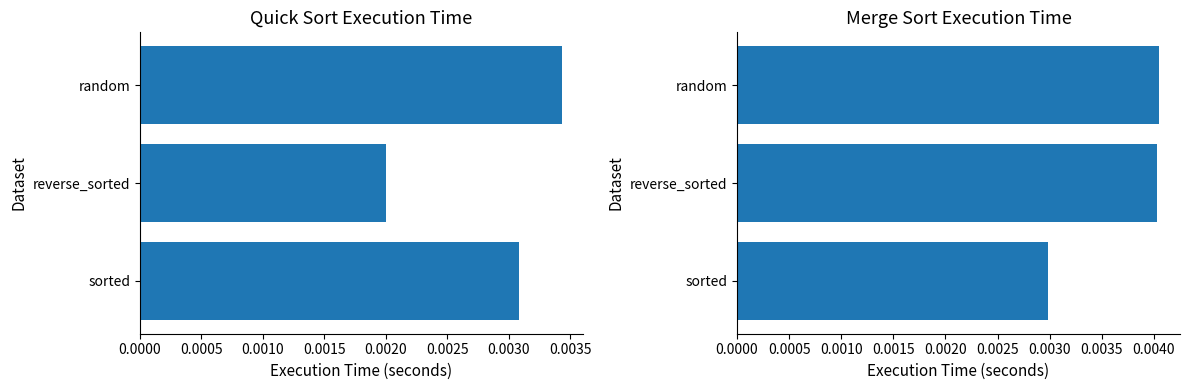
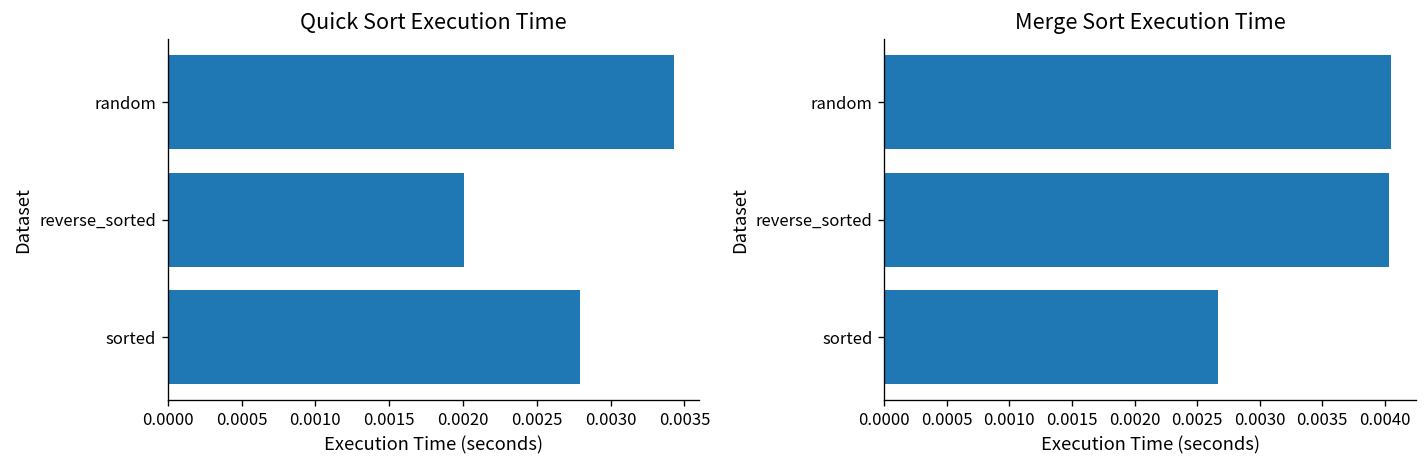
Quick Sort Execution Time, sorted: 0.00308 -> 0.00279
Merge Sort Execution Time, sorted: 0.00299 -> 0.00267
